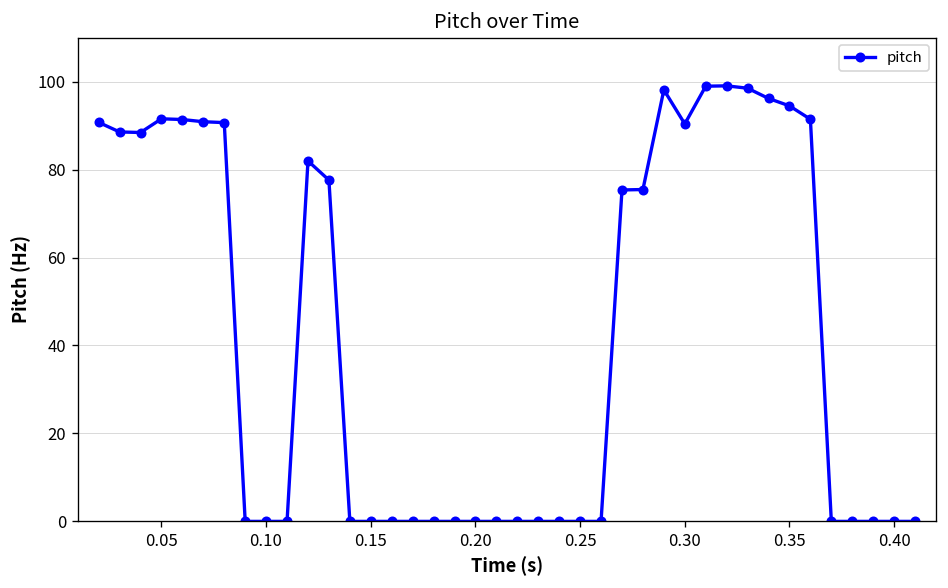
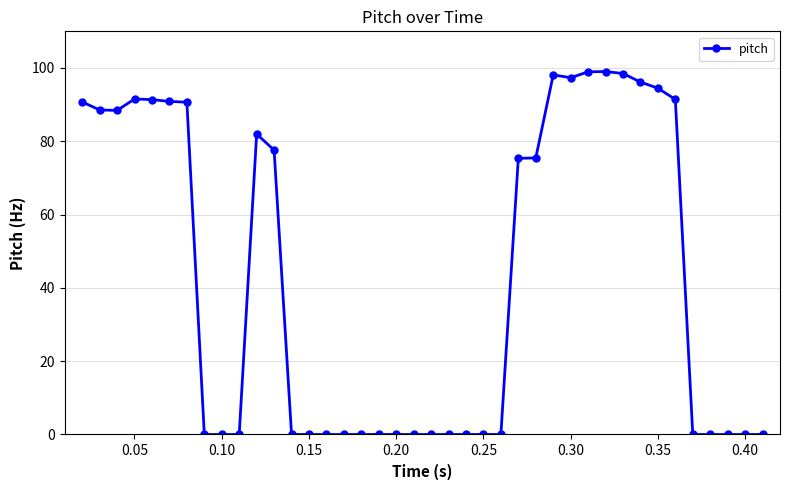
0.30: 90 -> 97
